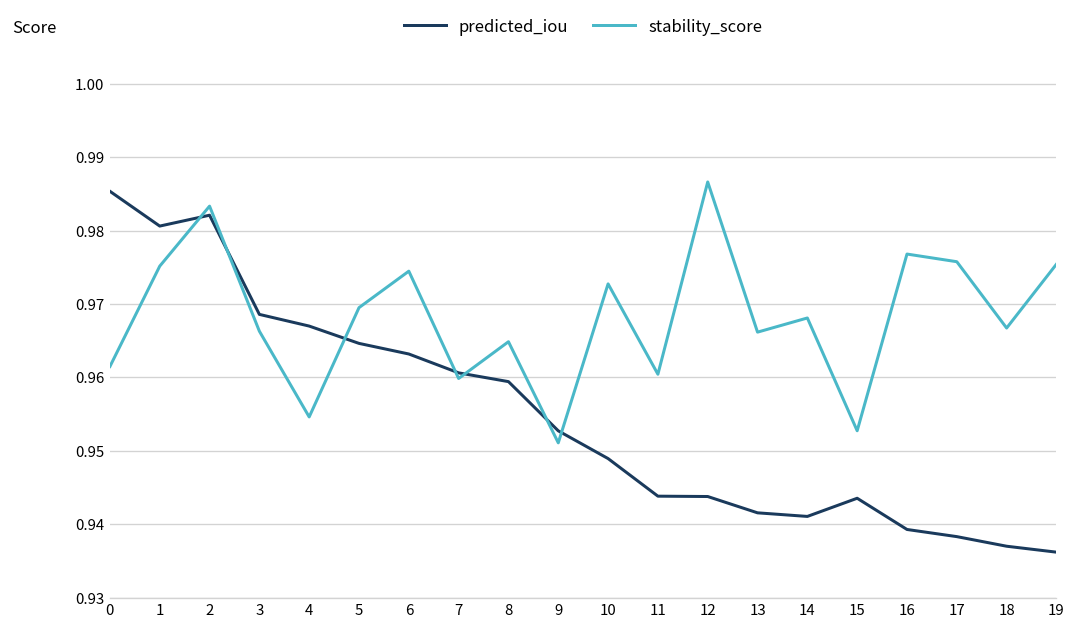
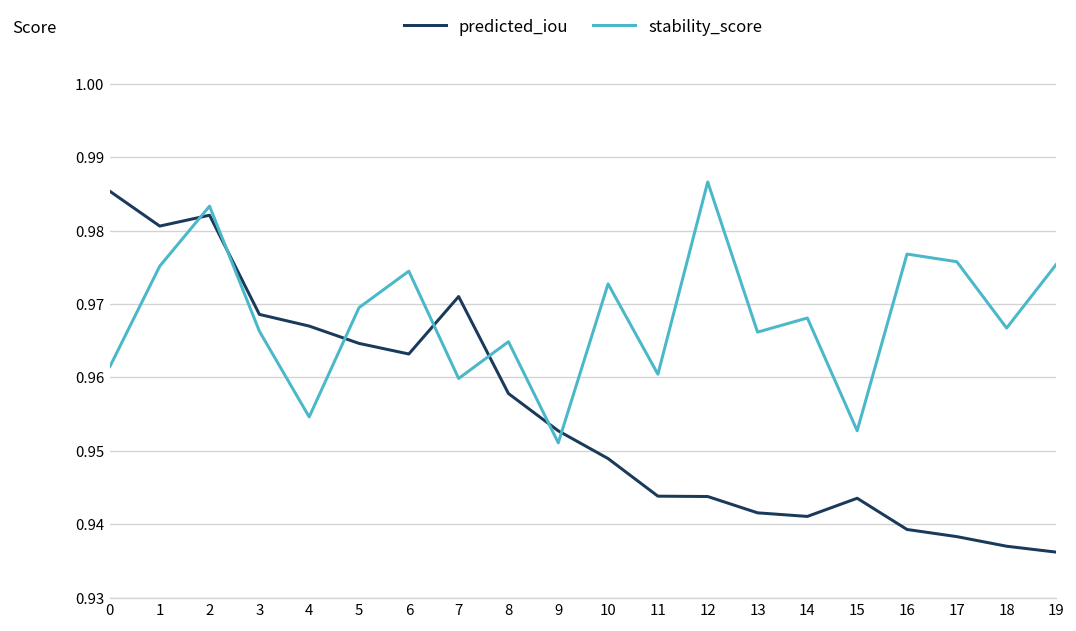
predicted_iou, 7: 0.961 -> 0.971
predicted_iou, 8: 0.959 -> 0.958
